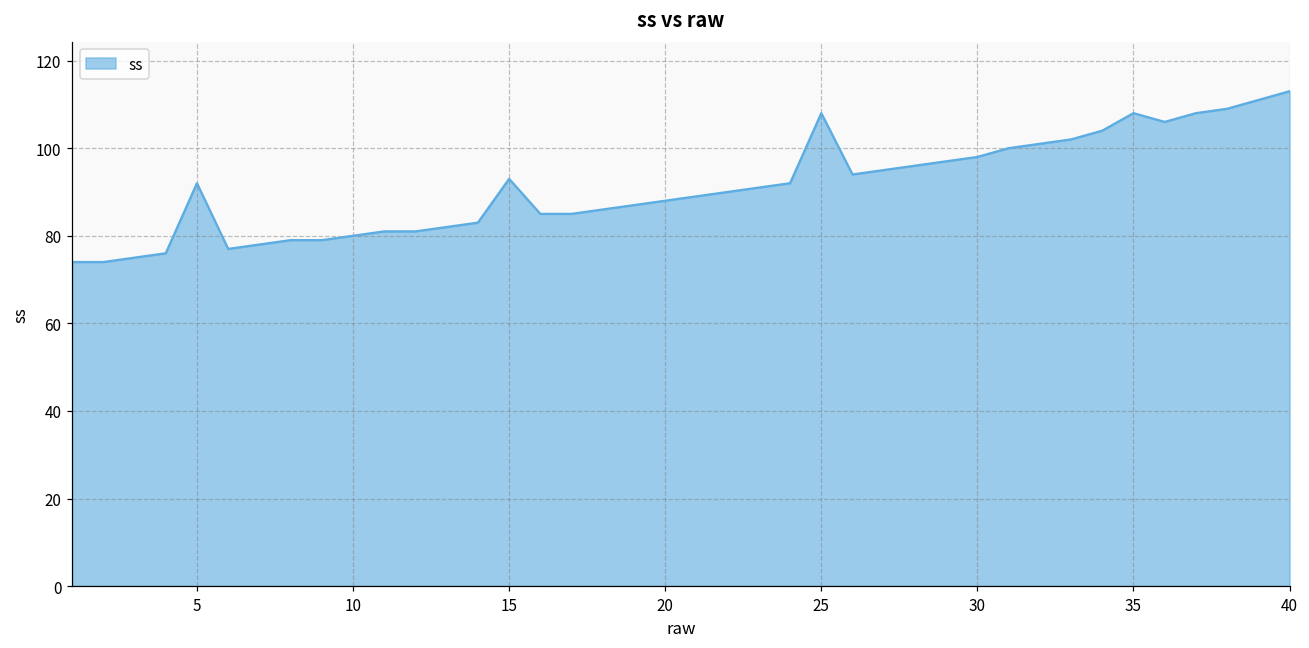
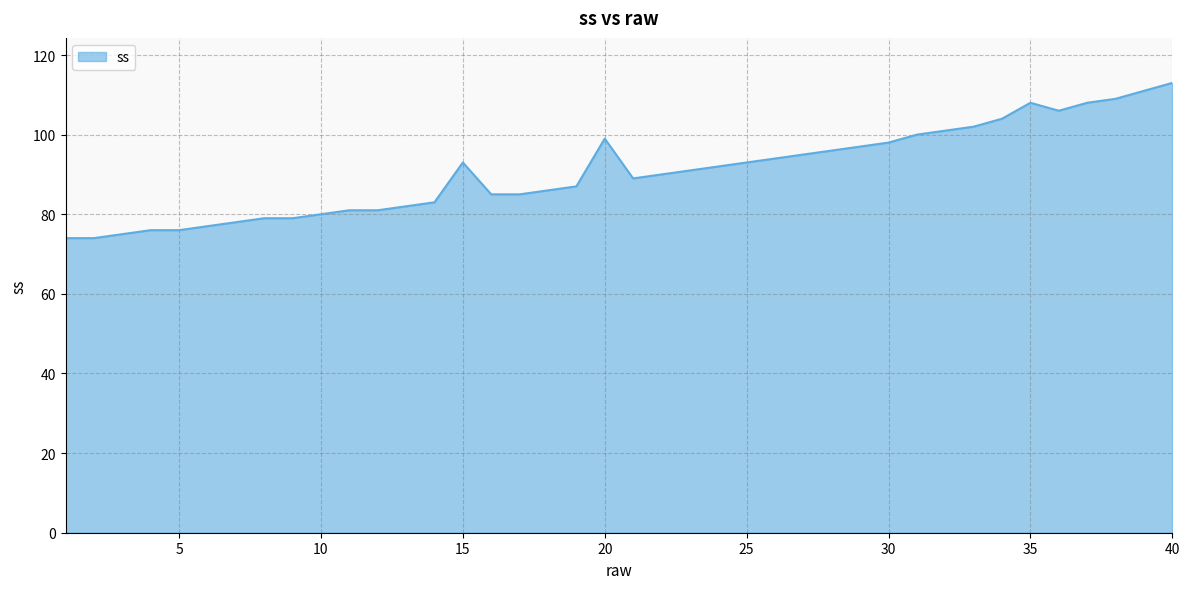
5: 92 -> 76
20: 88 -> 99
25: 108 -> 93
